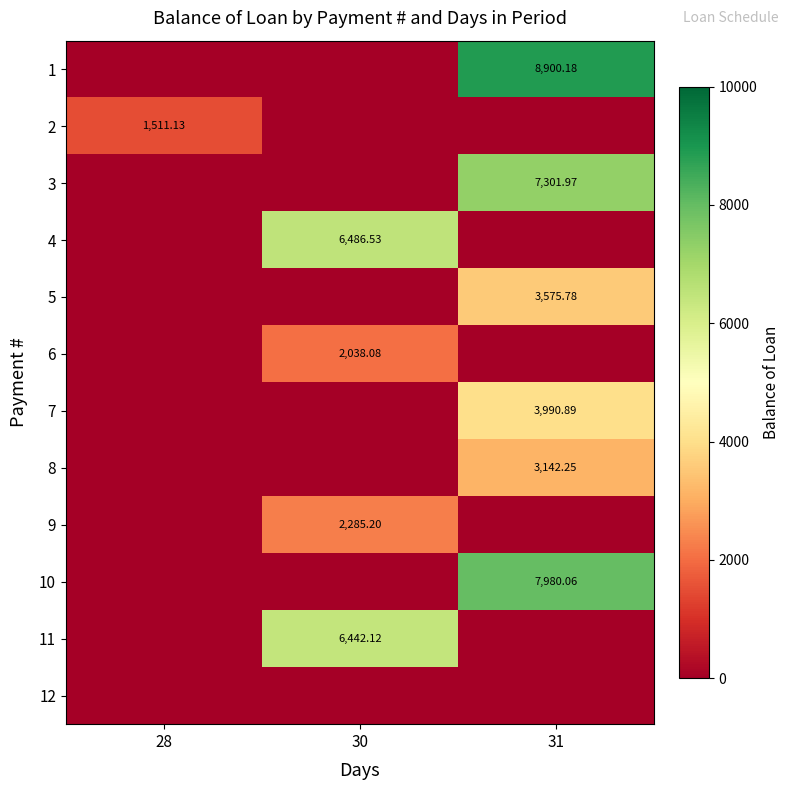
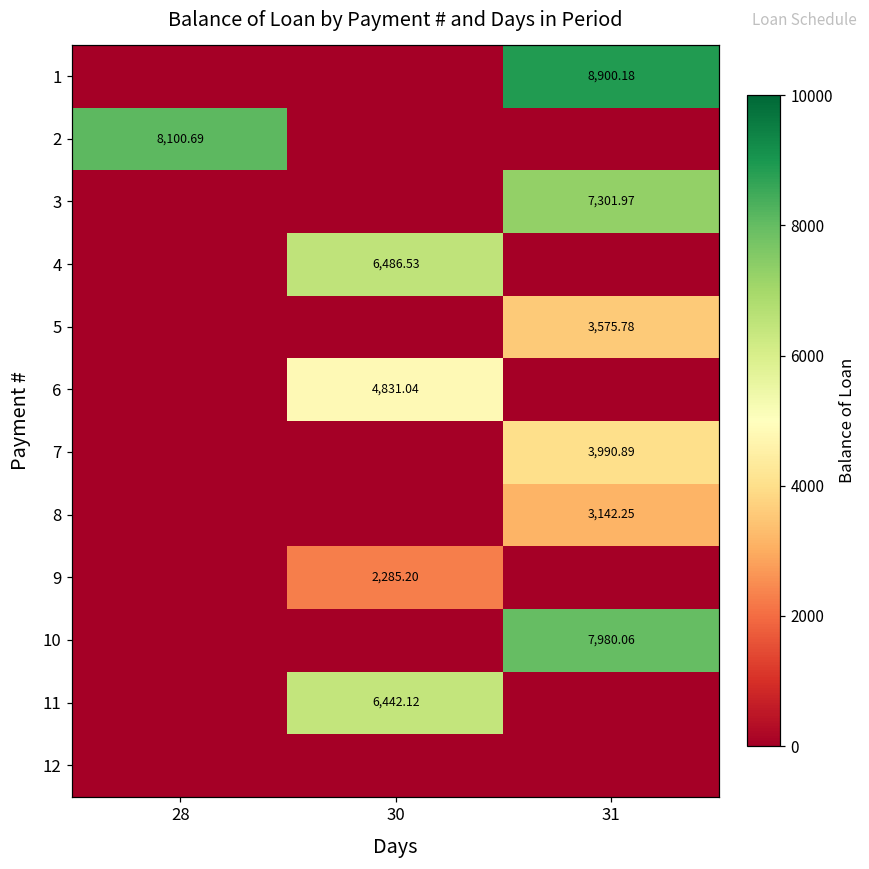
2, 28: 1,511.13 -> 8,100.69
6, 30: 2,038.08 -> 4,831.04
